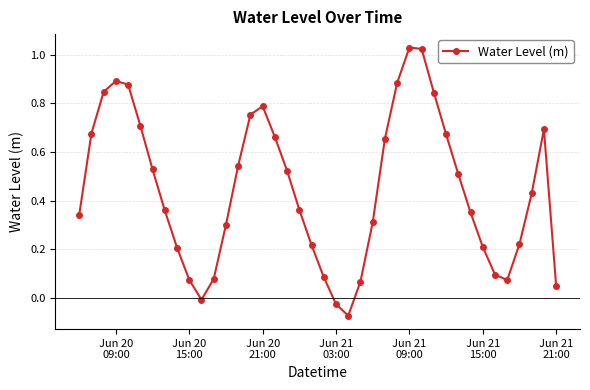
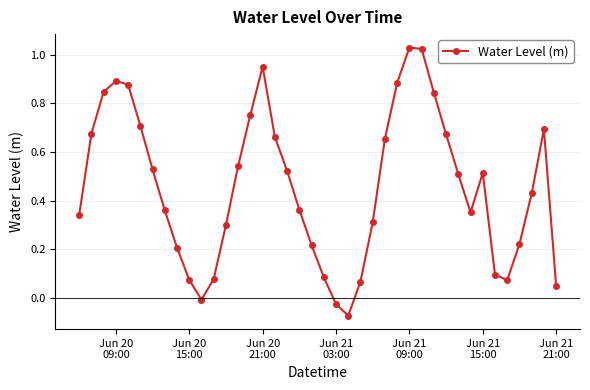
Jun 20 21:00: 0.79 -> 0.95
Jun 21 15:00: 0.21 -> 0.51
